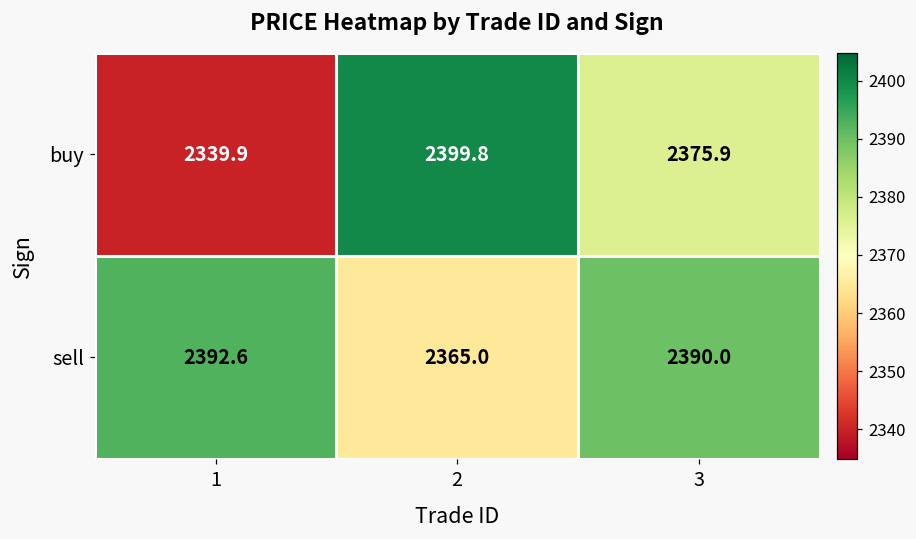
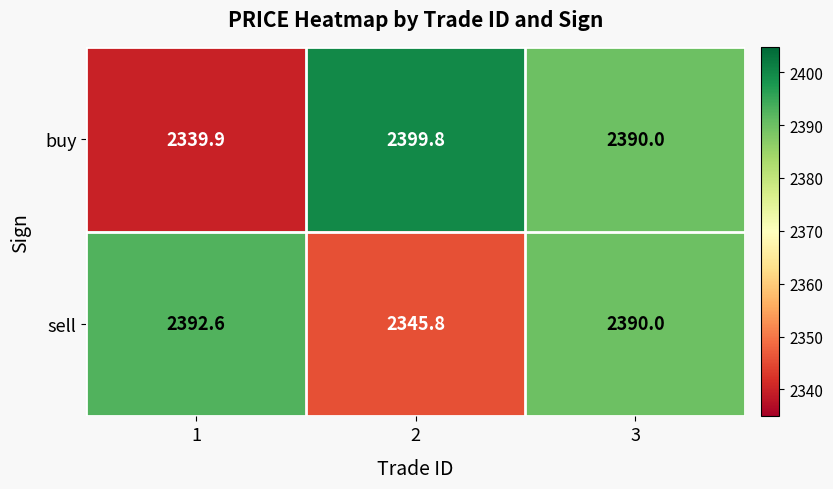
buy, 3: 2375.9 -> 2390.0
sell, 2: 2365.0 -> 2345.8
